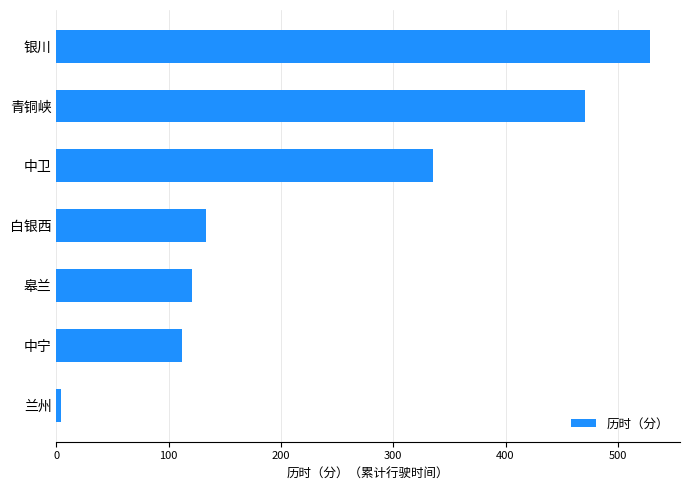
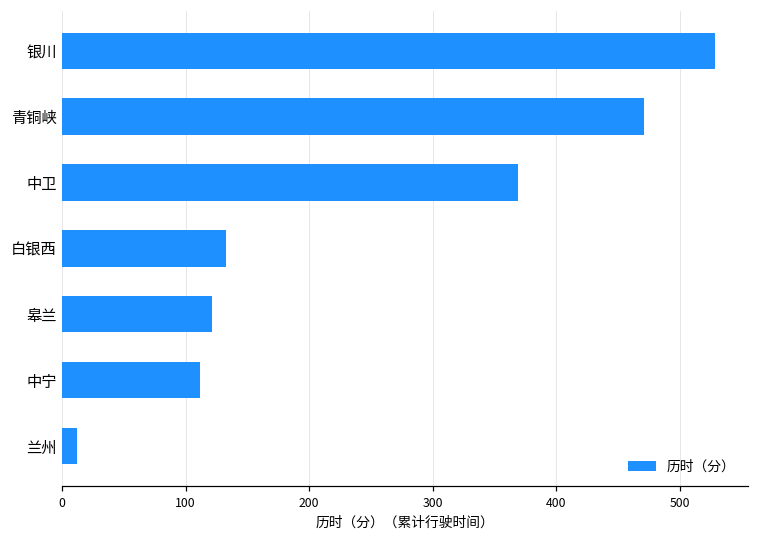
中卫: 335 -> 369
兰州: 4 -> 12
